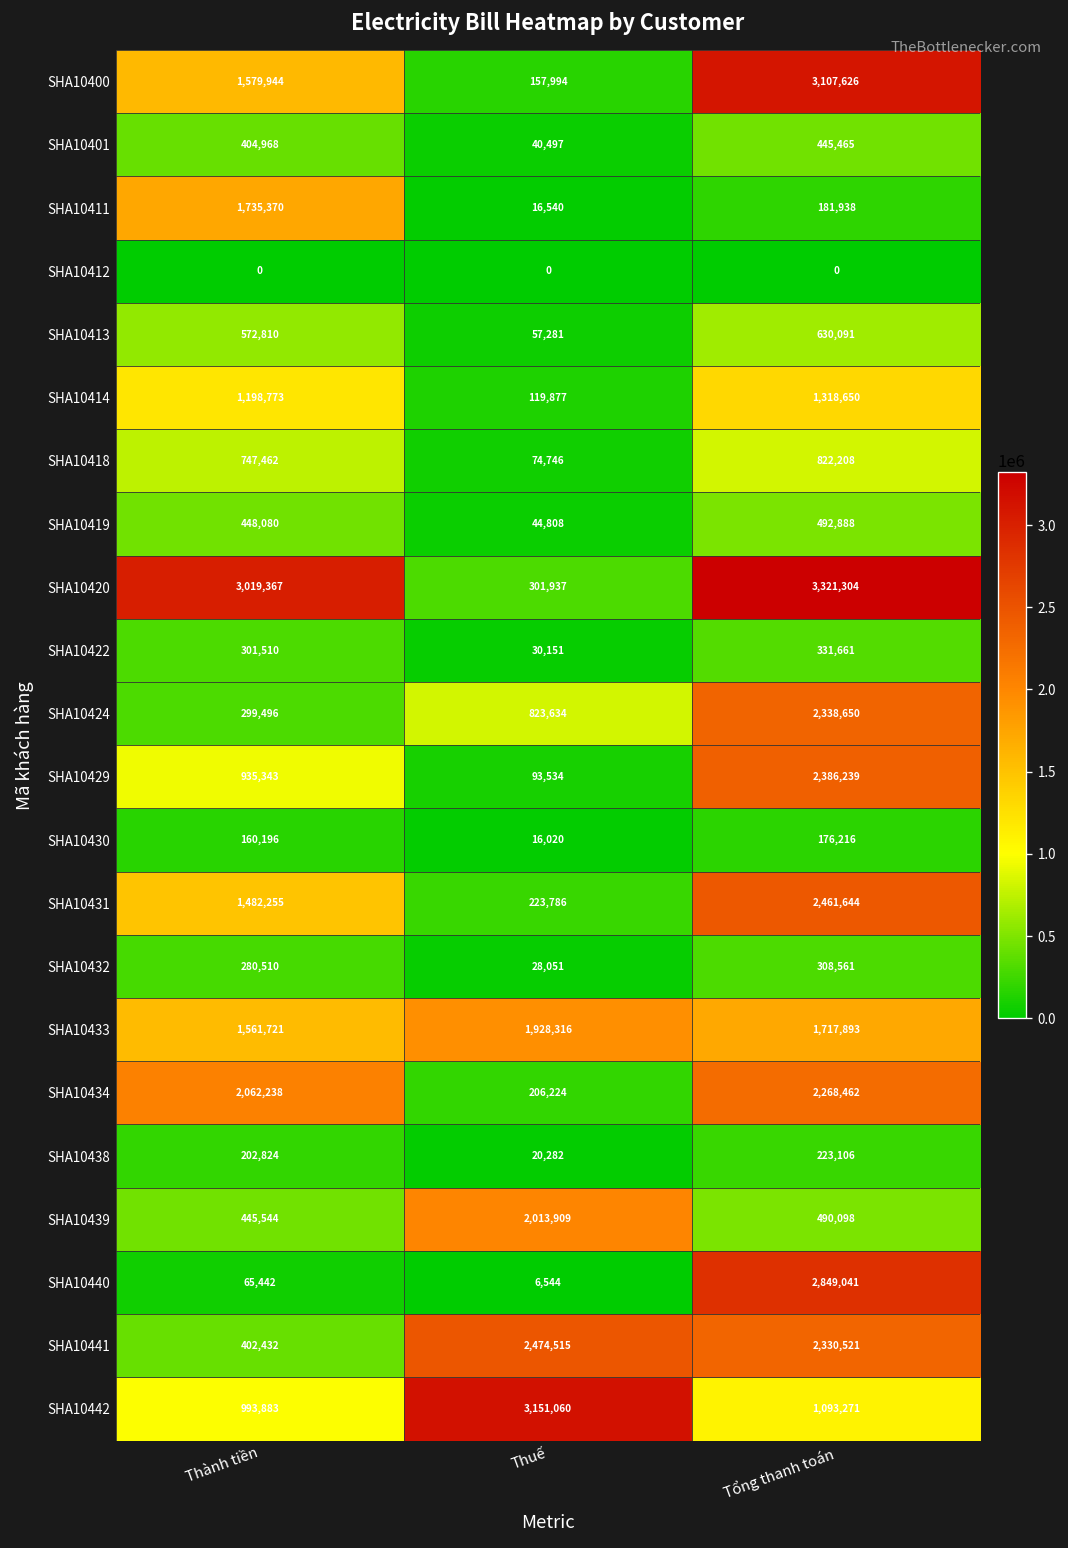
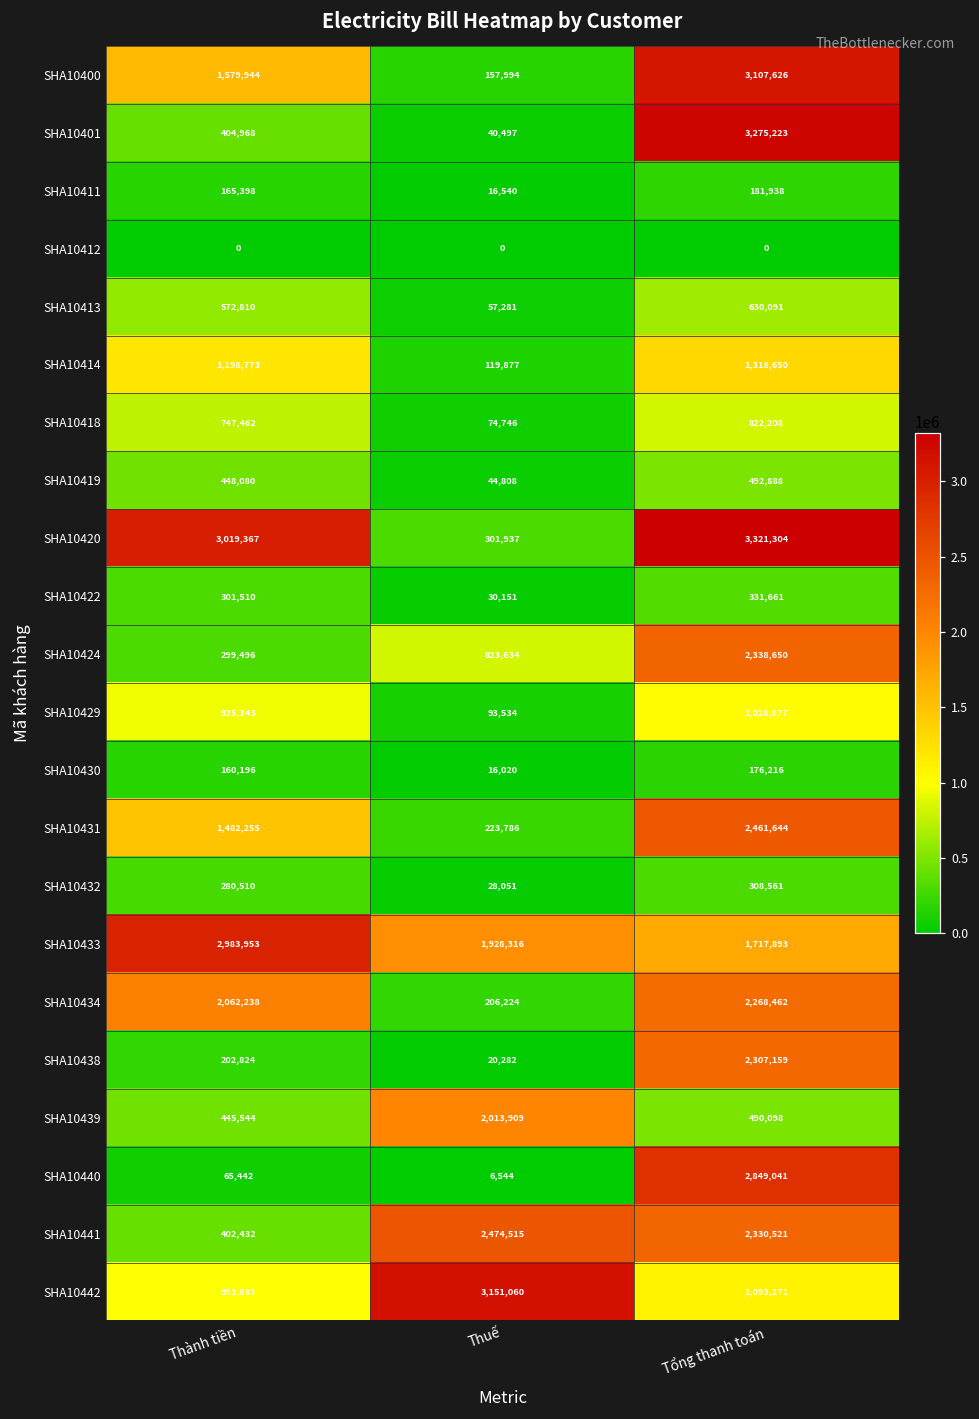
SHA10401, Tổng thanh toán: 445,465 -> 3,275,223
SHA10411, Thành tiền: 1,735,370 -> 165,398
SHA10429, Tổng thanh toán: 2,386,239 -> 1,028,877
SHA10433, Thành tiền: 1,561,721 -> 2,983,953
SHA10438, Tổng thanh toán: 223,106 -> 2,307,159
